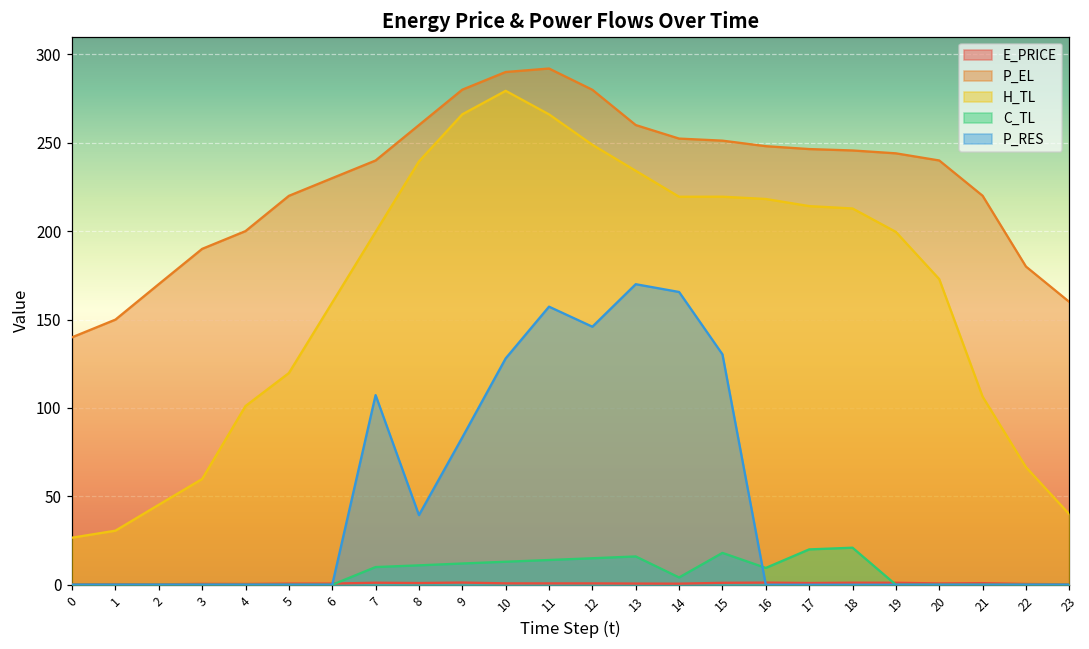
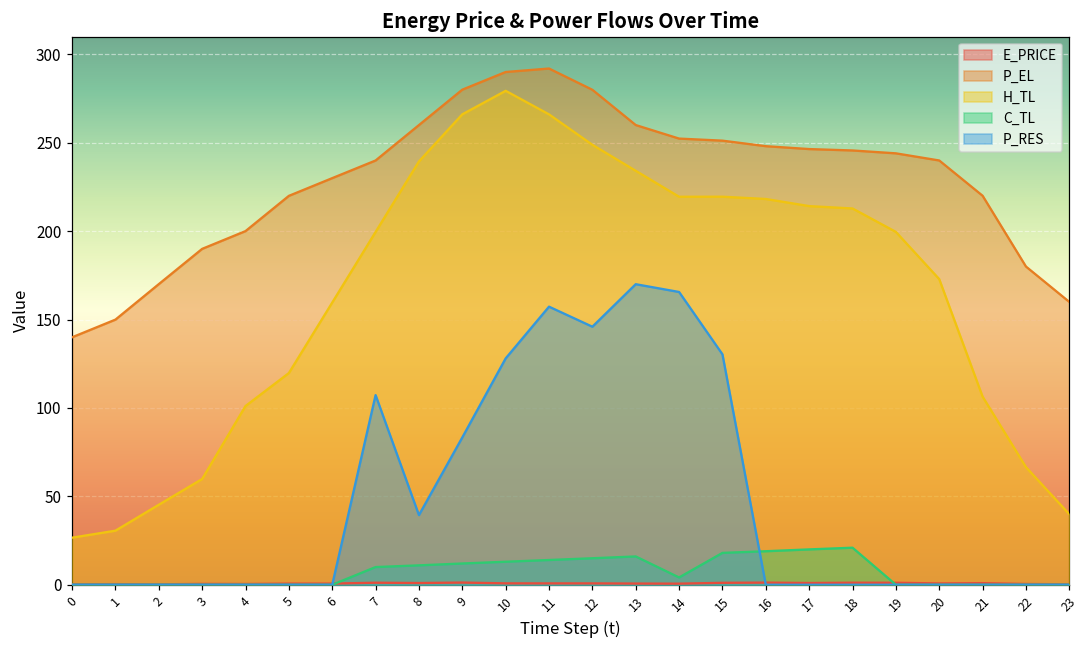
C_TL, 16: 10 -> 19
